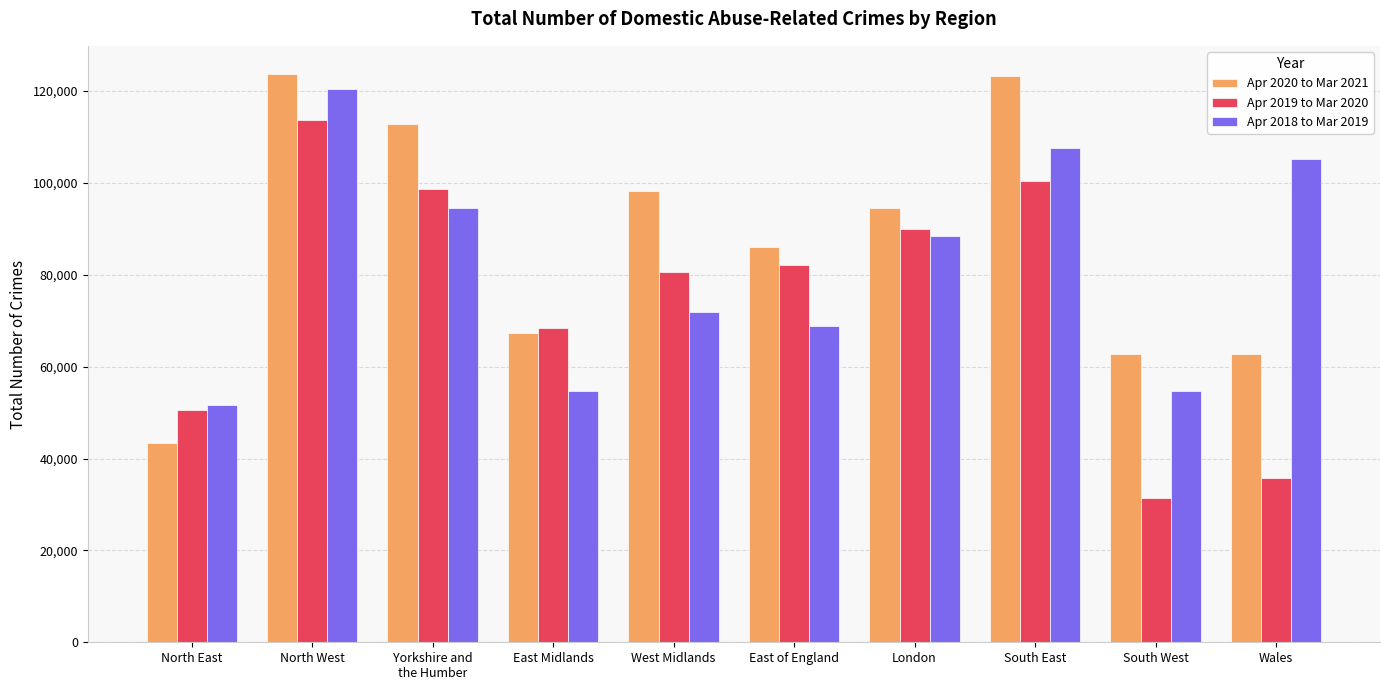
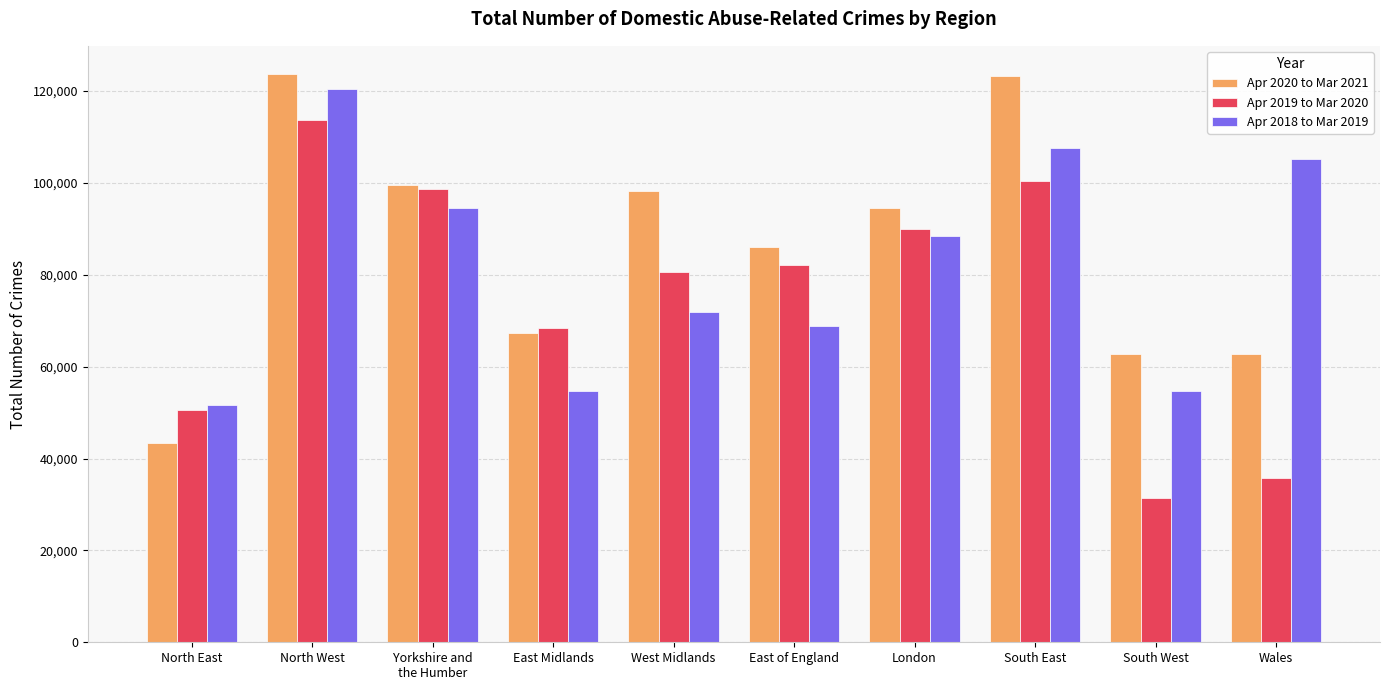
Apr 2020 to Mar 2021, Yorkshire and the Humber: 113,000 -> 100,000
